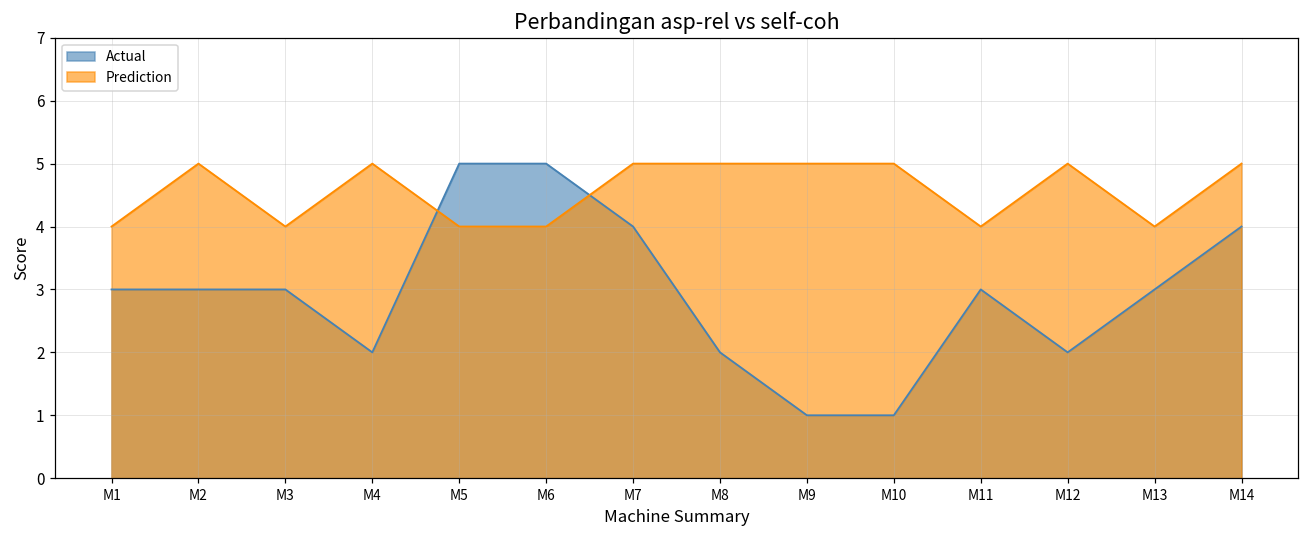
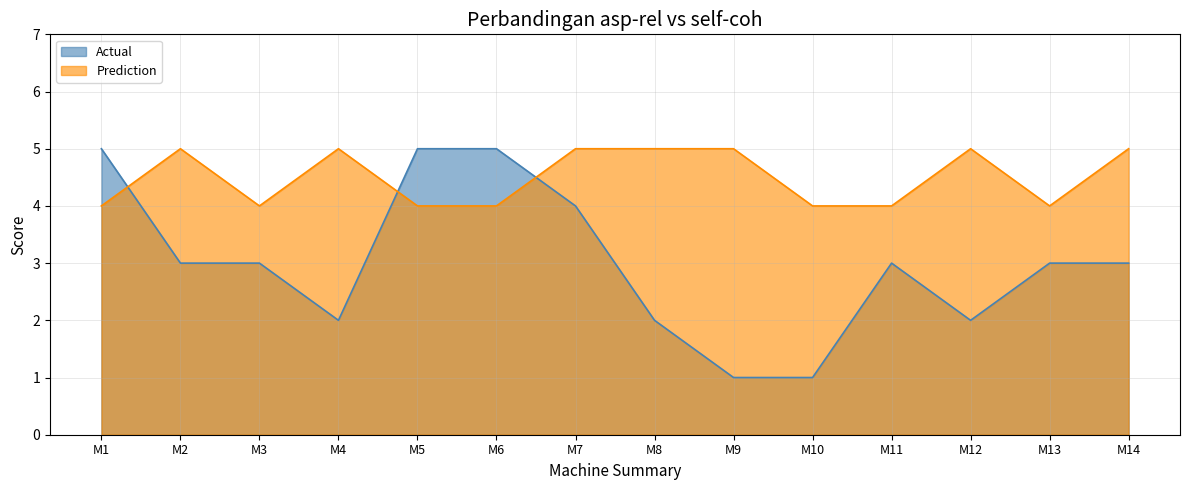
Actual, M1: 3 -> 5
Prediction, M10: 5 -> 4
Actual, M14: 4 -> 3
